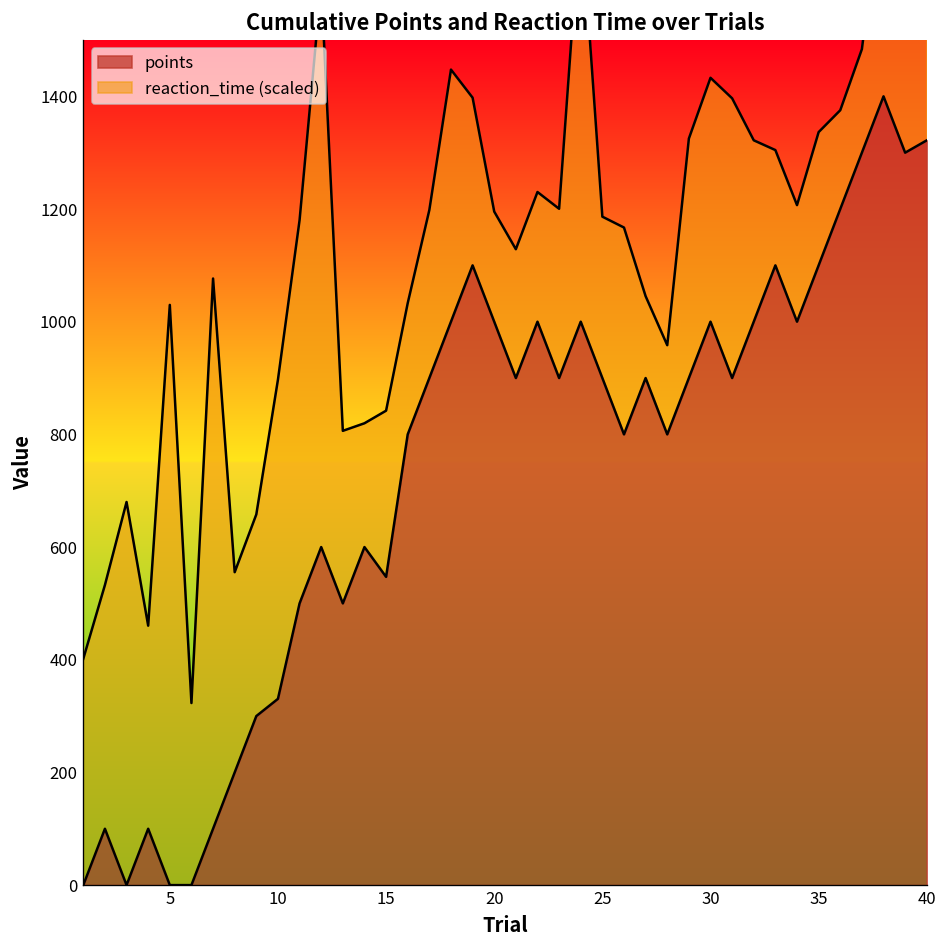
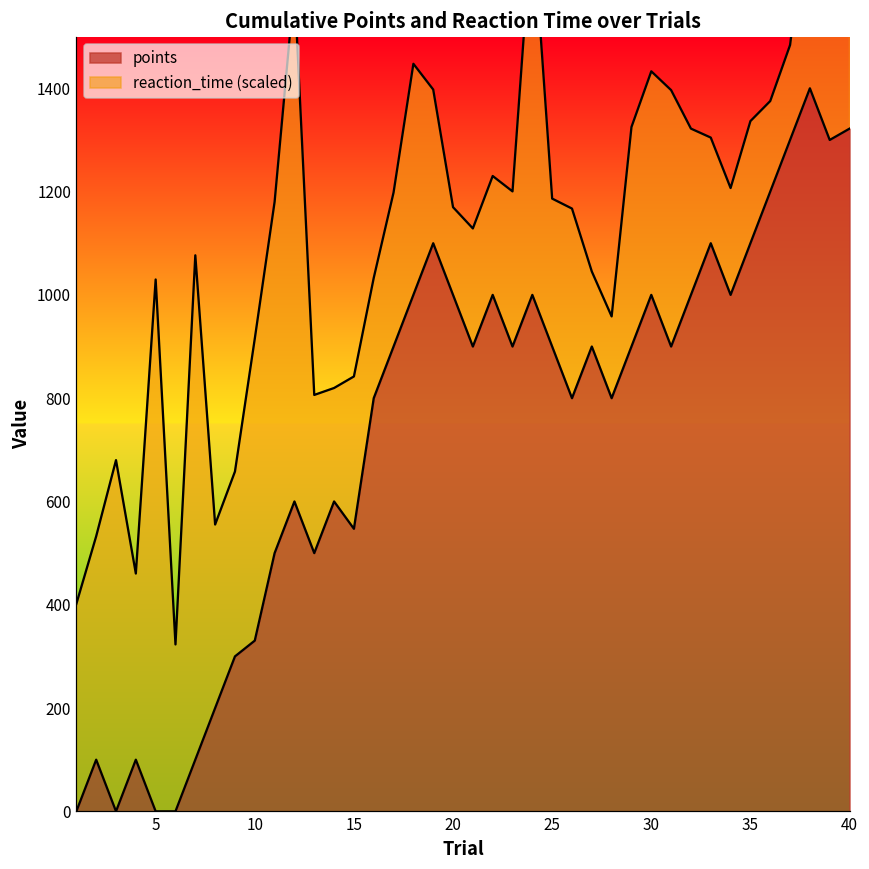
reaction_time (scaled), 10: 570 -> 580
reaction_time (scaled), 20: 200 -> 170
